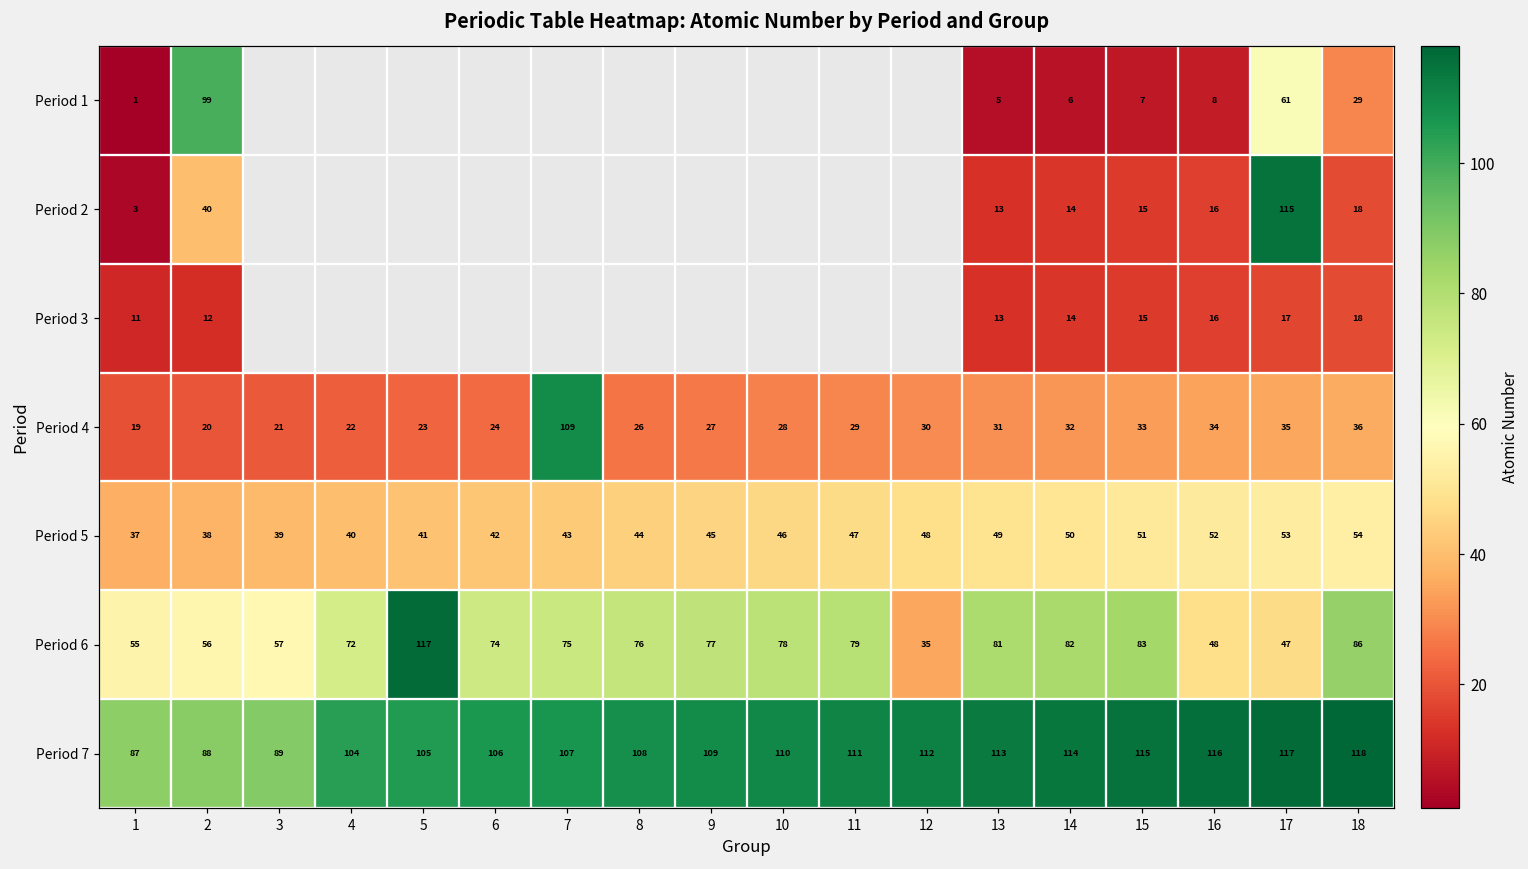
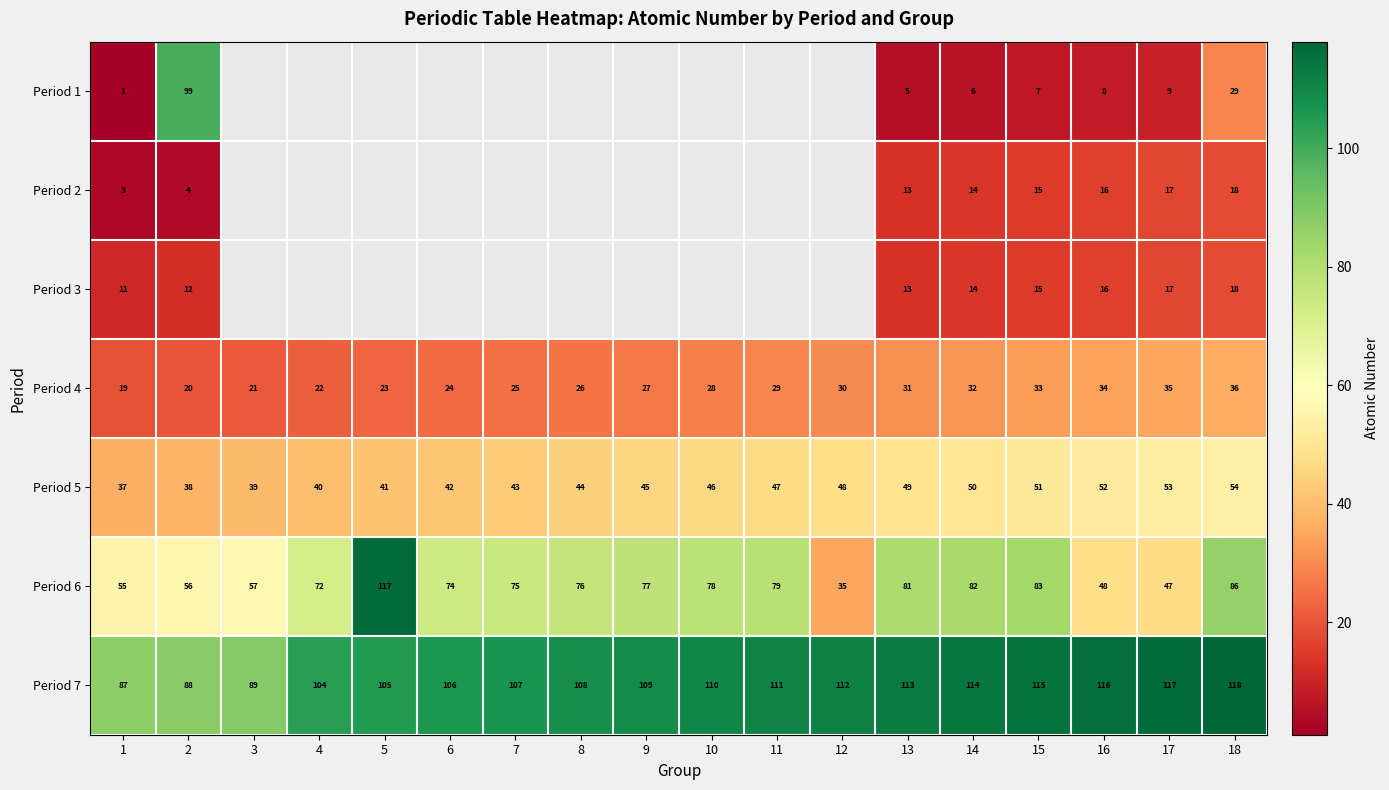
Period 1, 17: 61 -> 9
Period 2, 2: 40 -> 4
Period 2, 17: 115 -> 17
Period 4, 7: 109 -> 25
